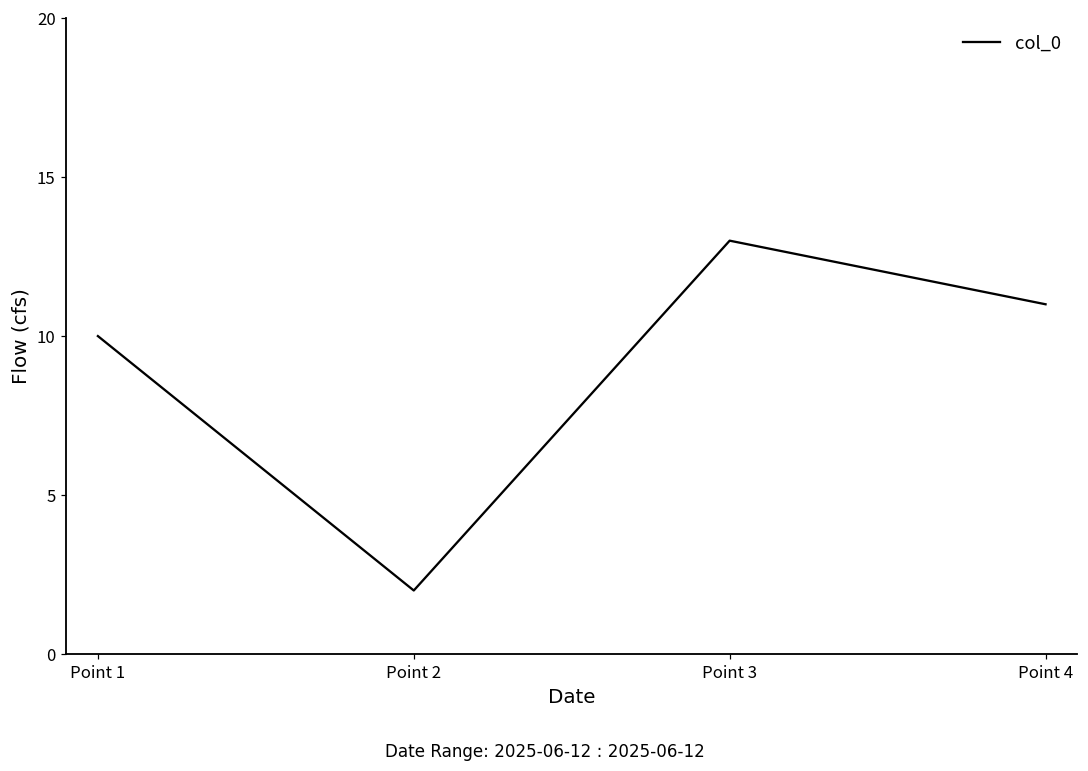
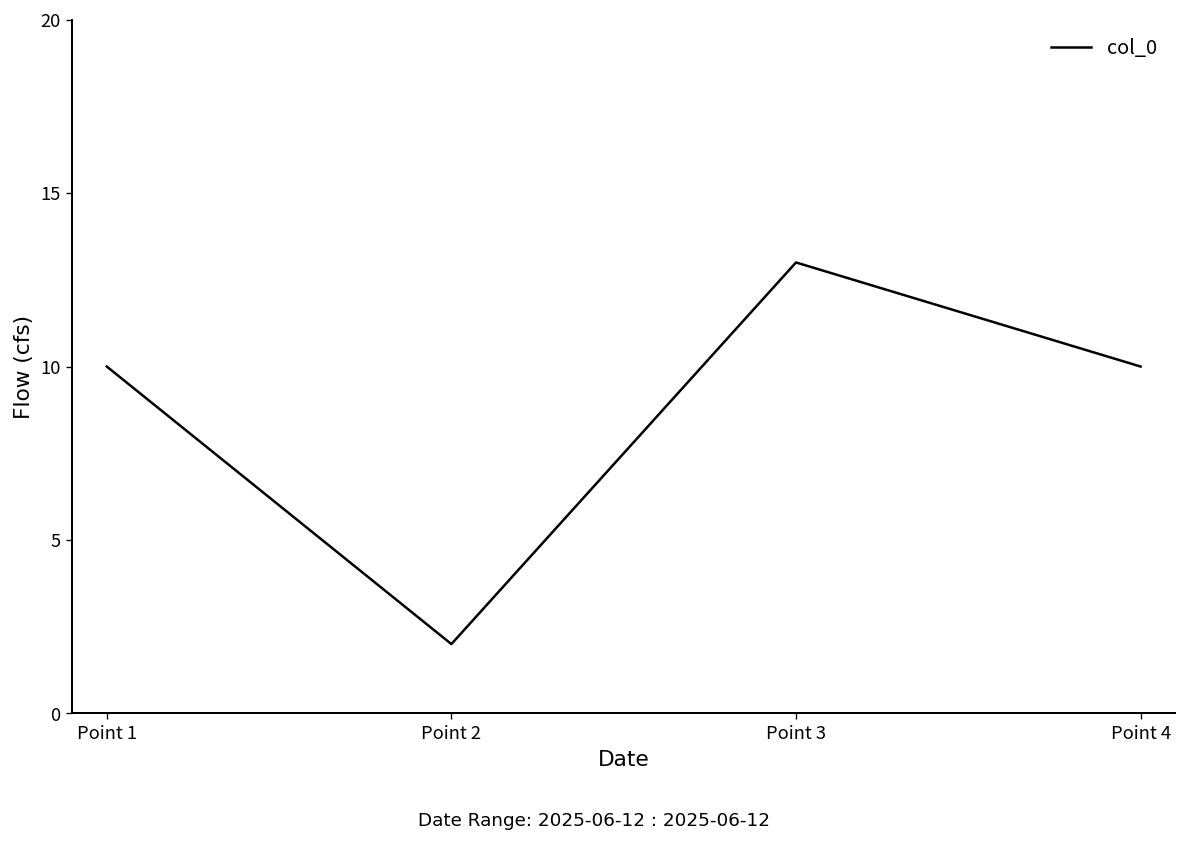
Point 4: 11 -> 10
